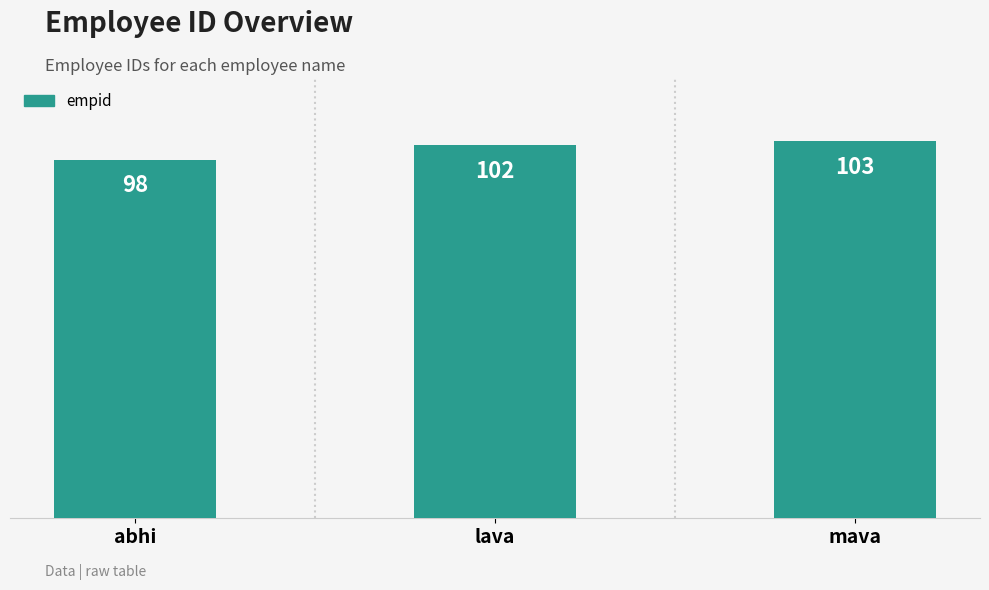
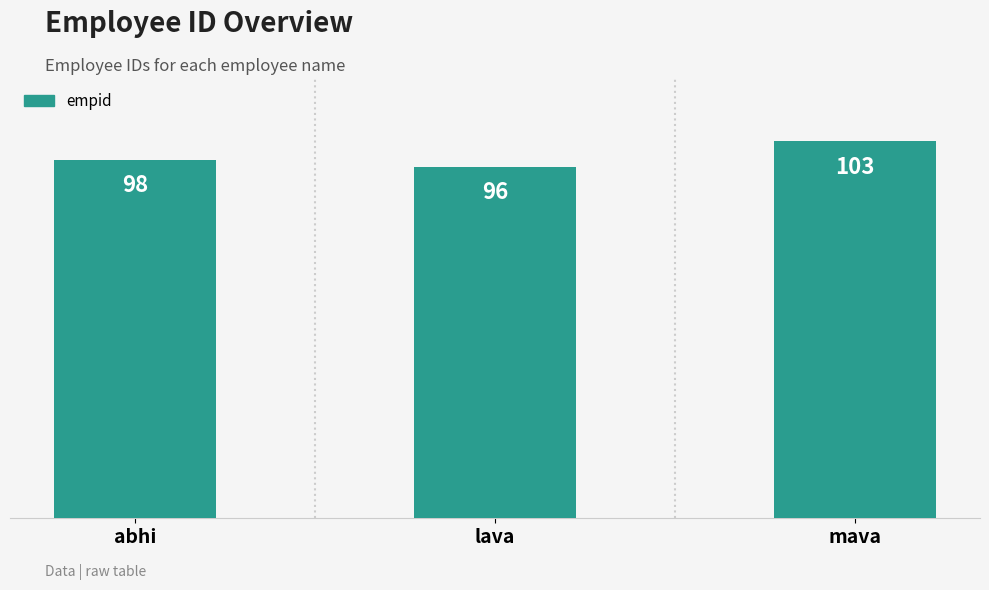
lava: 102 -> 96
